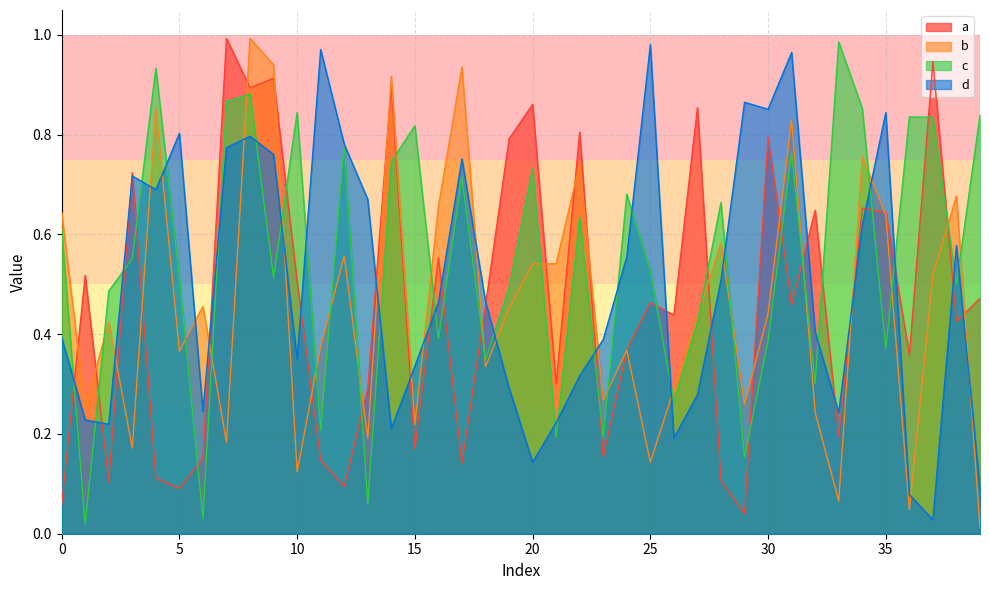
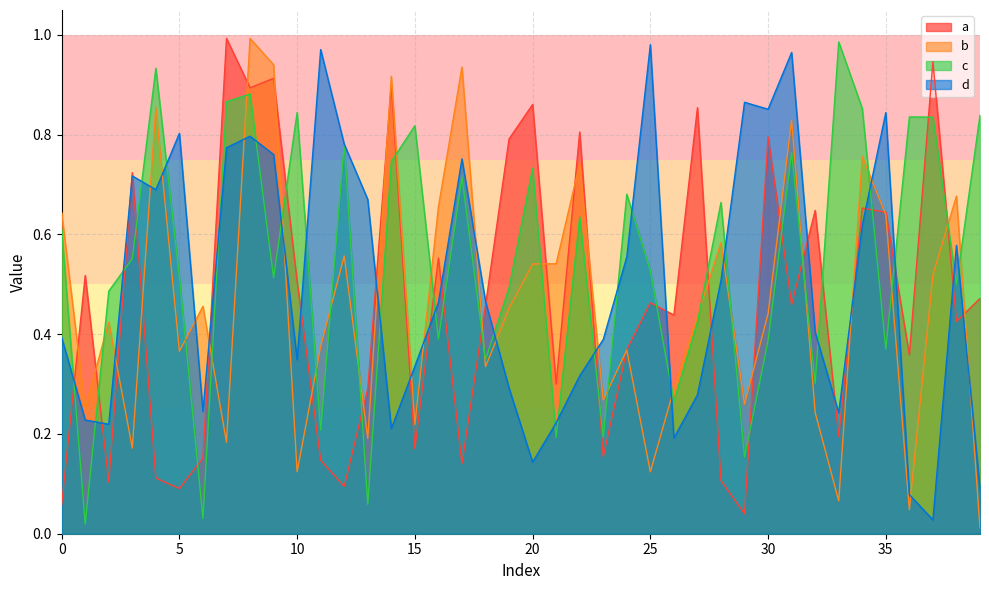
b, 25: 0.14 -> 0.12
